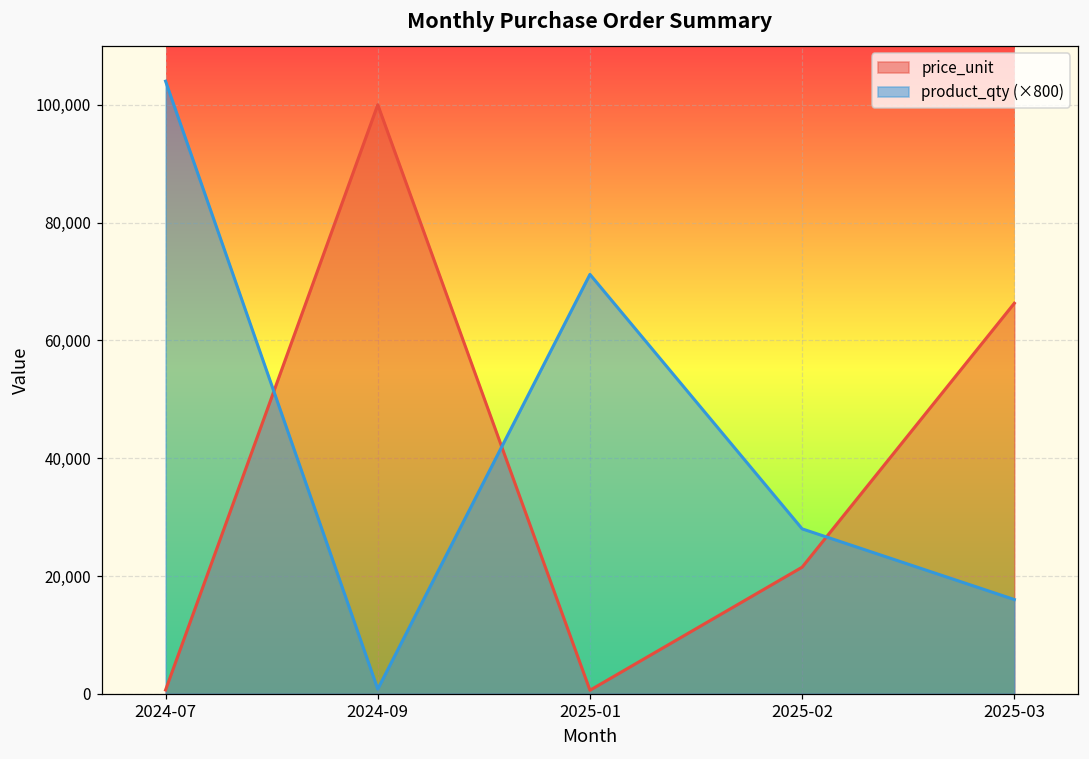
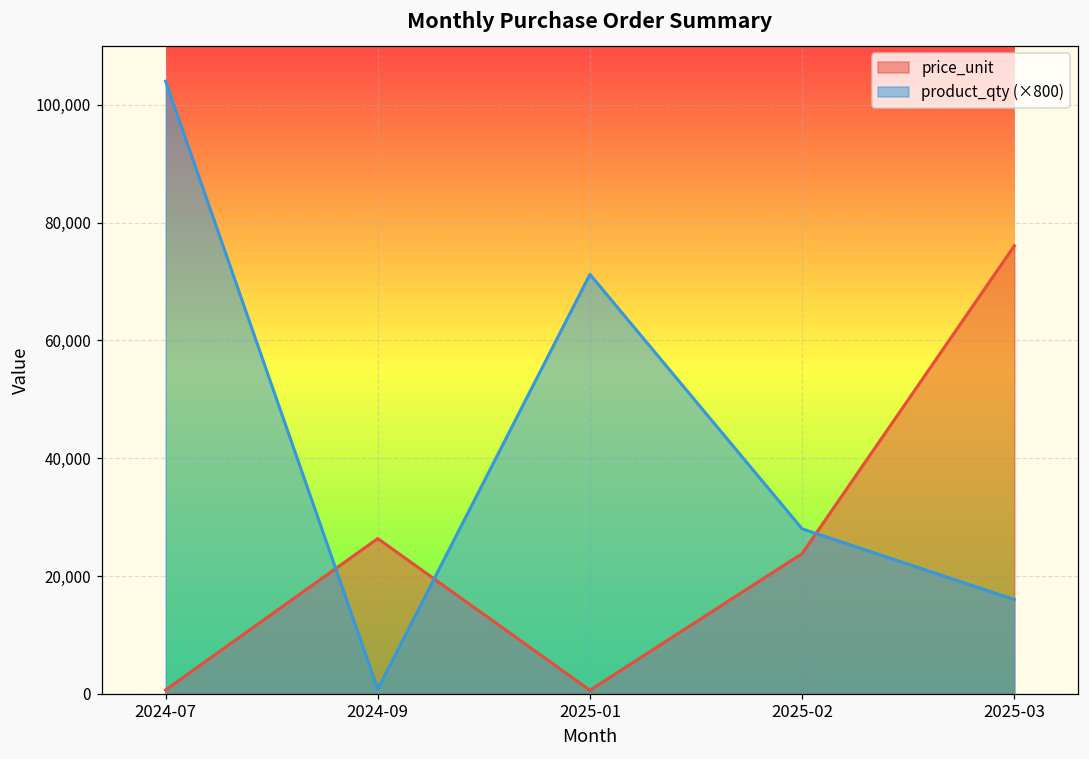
price_unit, 2024-09: 100,000 -> 26,000
price_unit, 2025-02: 21,000 -> 24,000
price_unit, 2025-03: 66,000 -> 76,000
